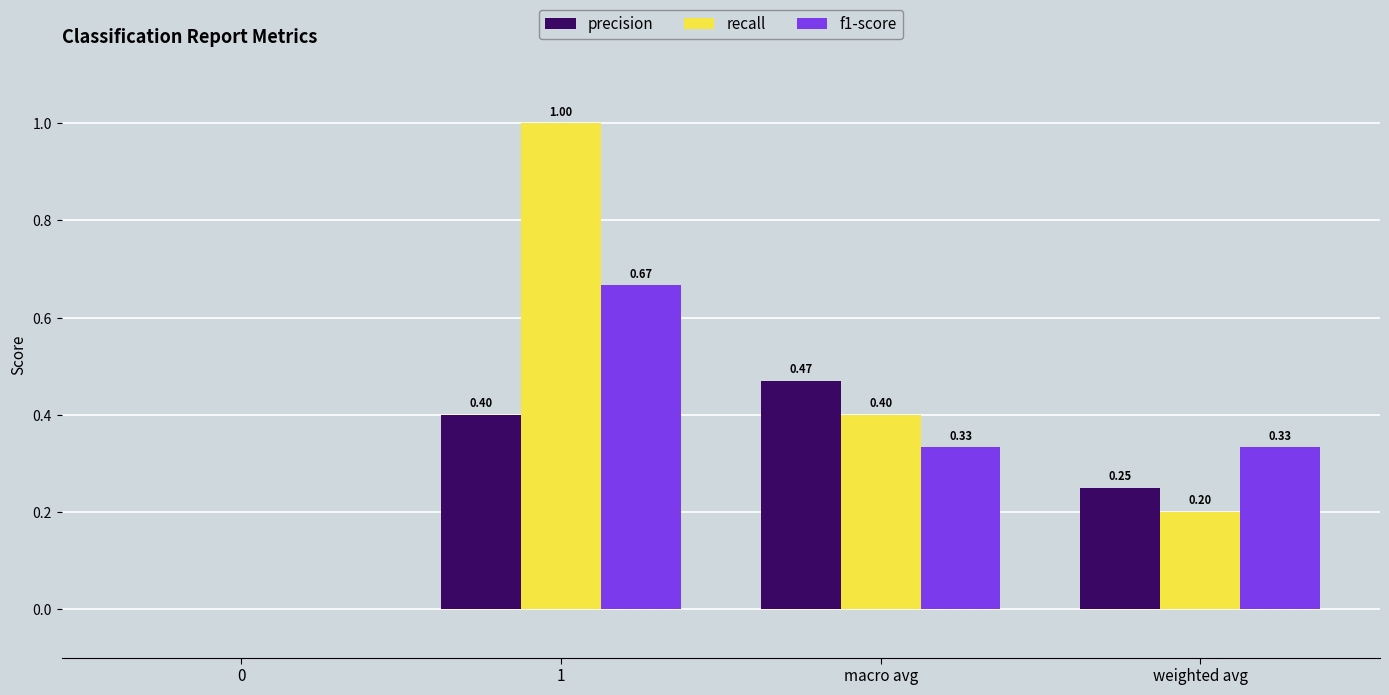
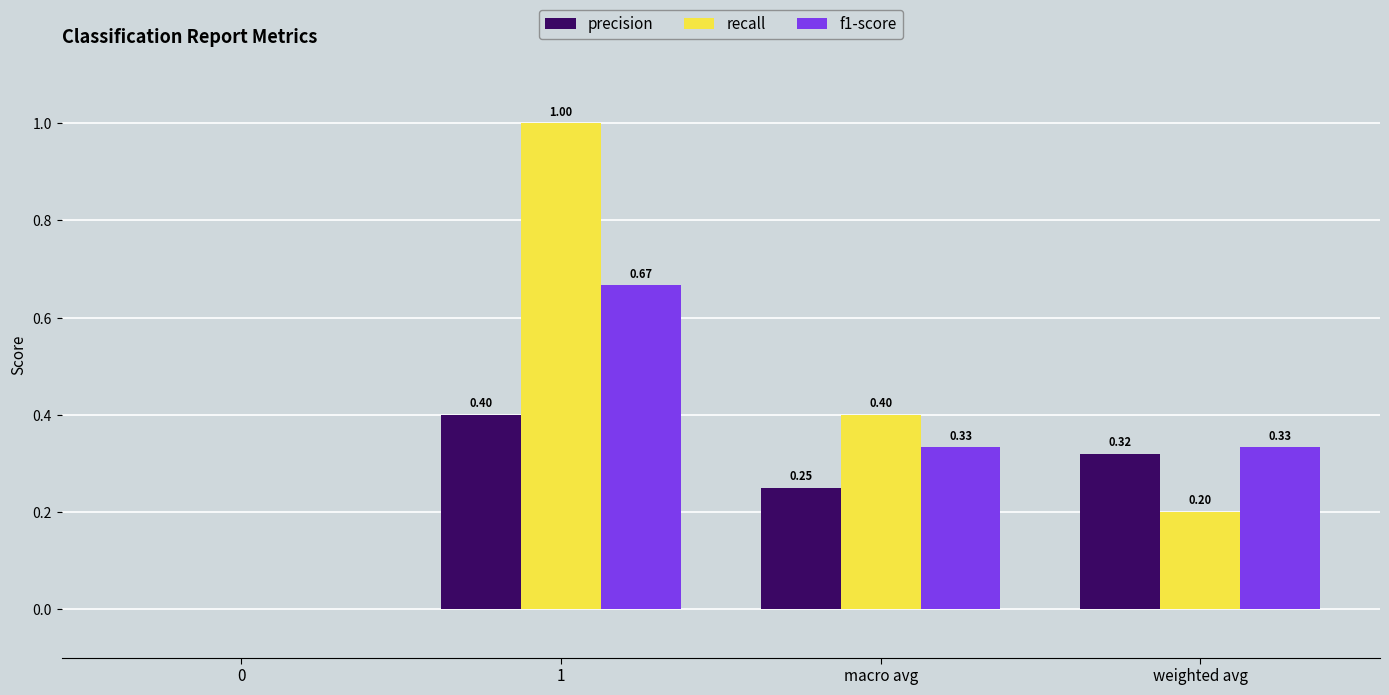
precision, macro avg: 0.47 -> 0.25
precision, weighted avg: 0.25 -> 0.32
